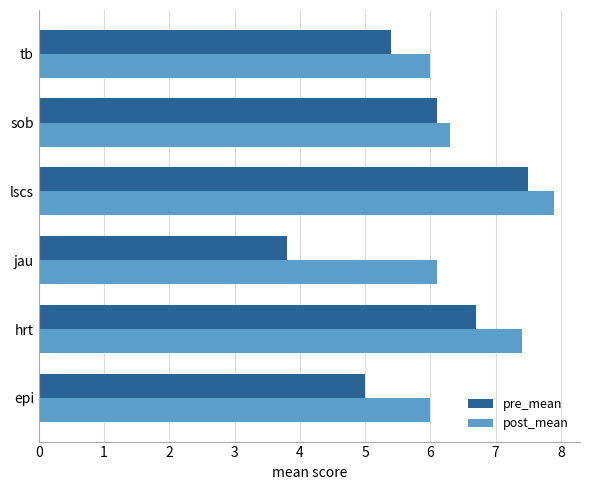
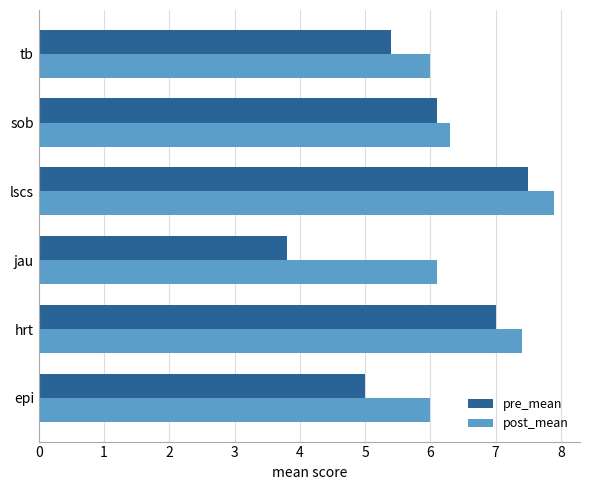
pre_mean, hrt: 6.7 -> 7.0
